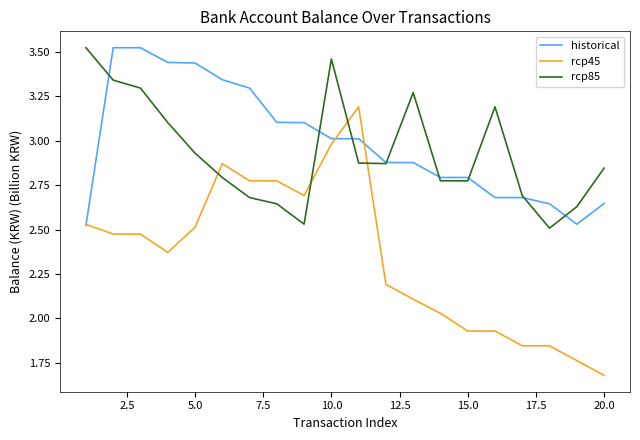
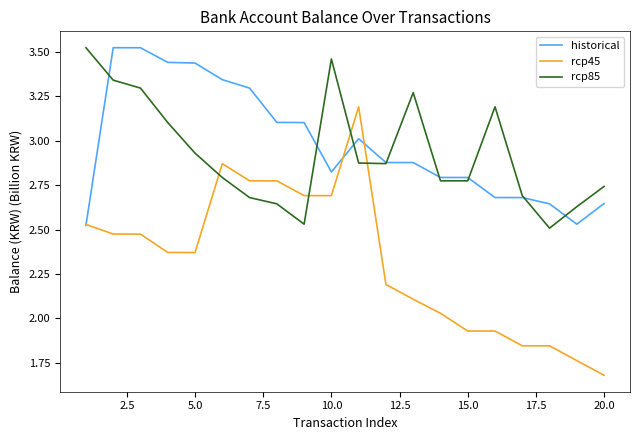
rcp45, 5.0: 2.51 -> 2.37
historical, 10.0: 3.01 -> 2.82
rcp45, 10.0: 2.98 -> 2.69
rcp85, 20.0: 2.85 -> 2.74
